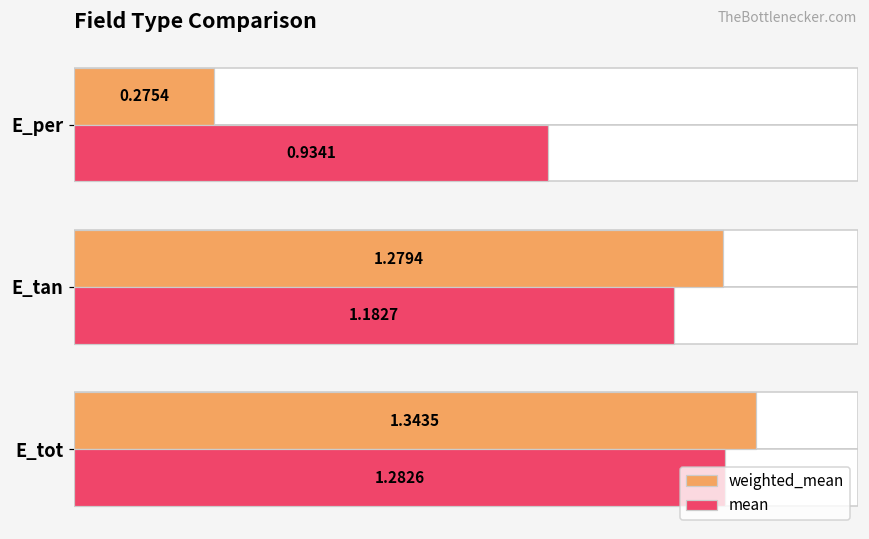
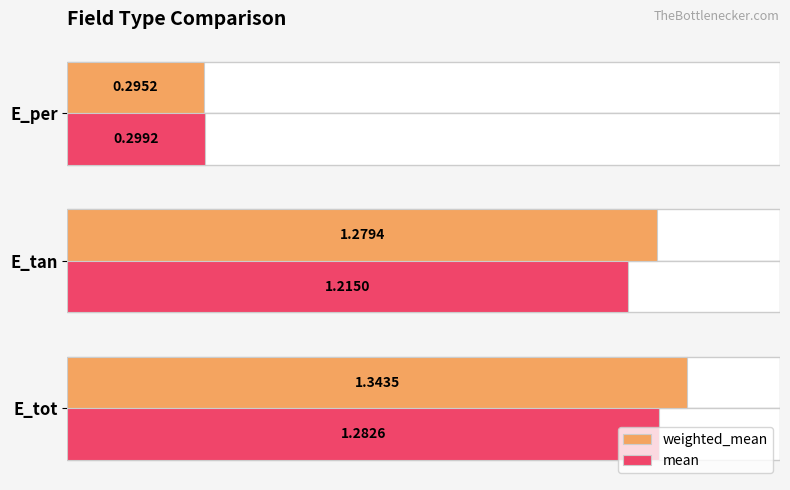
weighted_mean, E_per: 0.2754 -> 0.2952
mean, E_per: 0.9341 -> 0.2992
mean, E_tan: 1.1827 -> 1.2150
